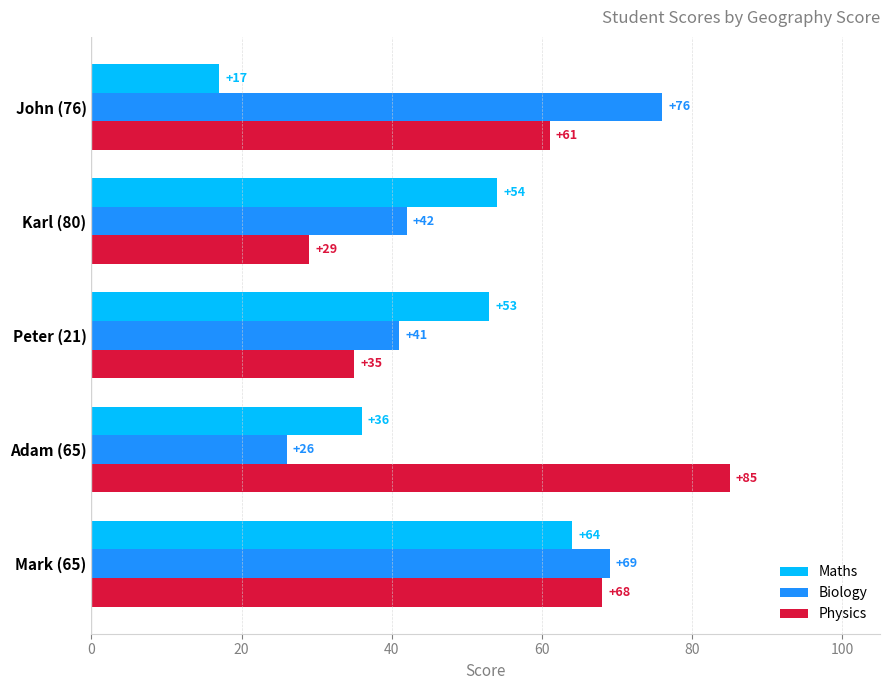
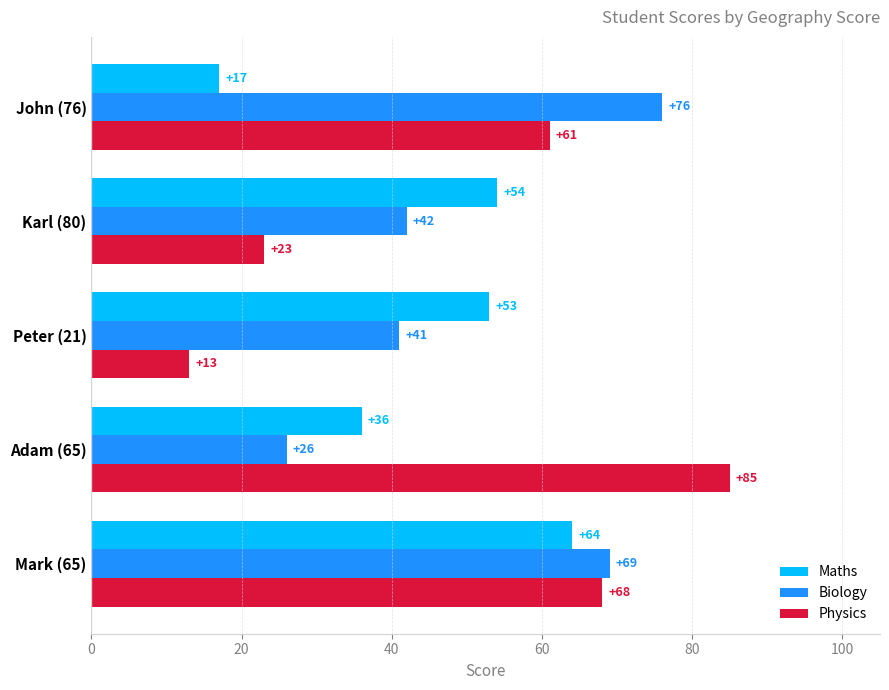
Physics, Karl (80): +29 -> +23
Physics, Peter (21): +35 -> +13
